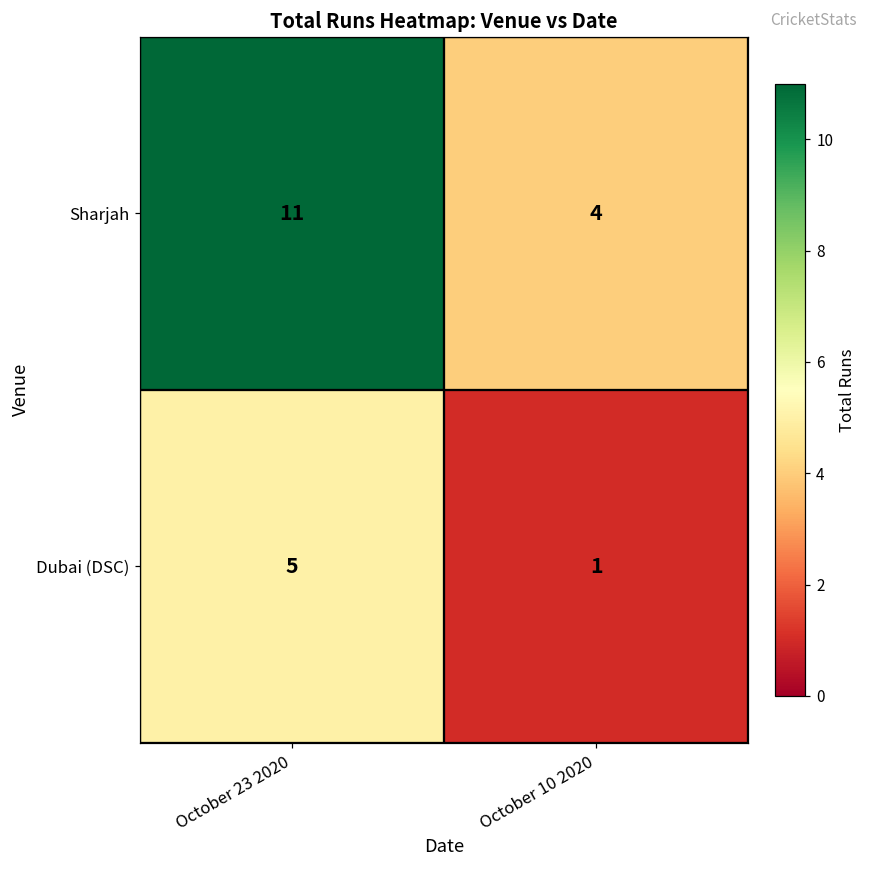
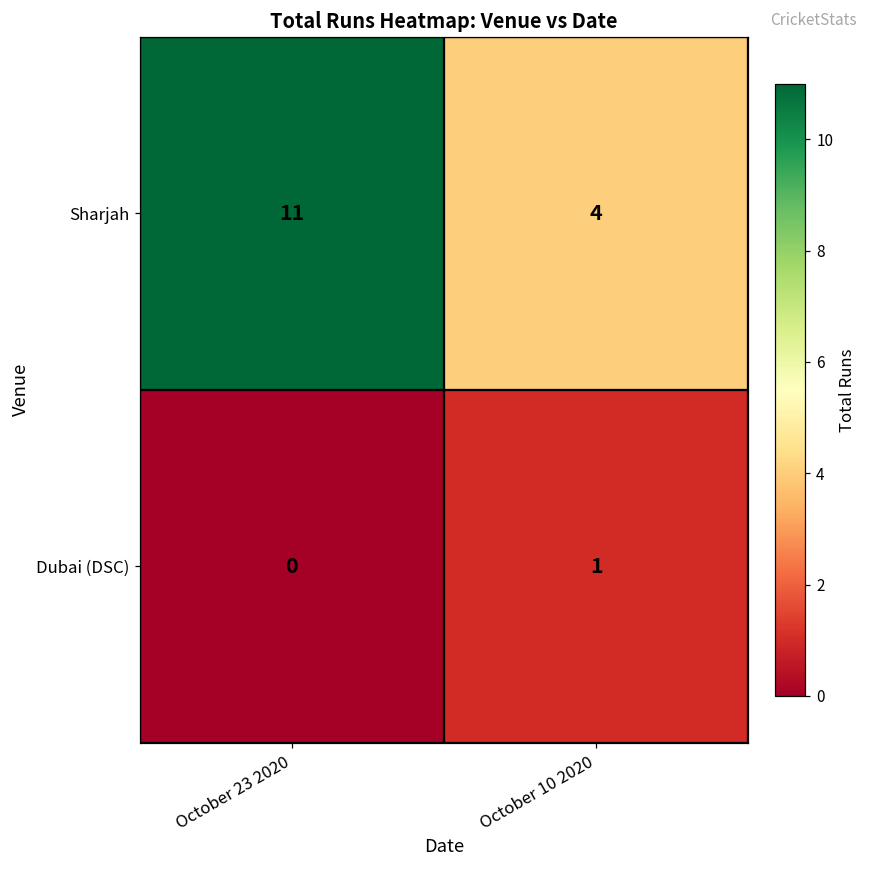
Dubai (DSC), October 23 2020: 5 -> 0
